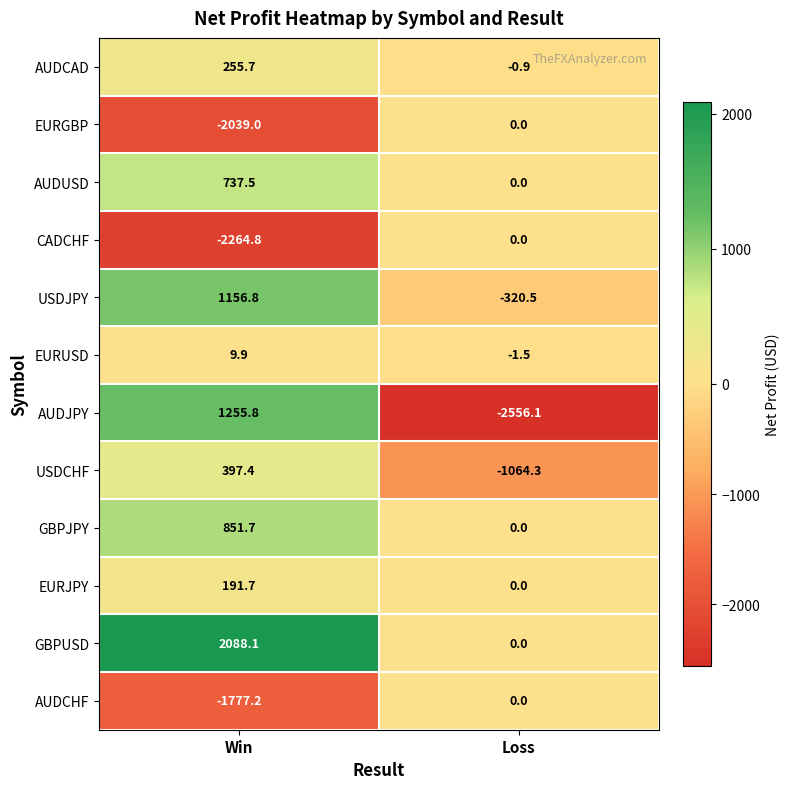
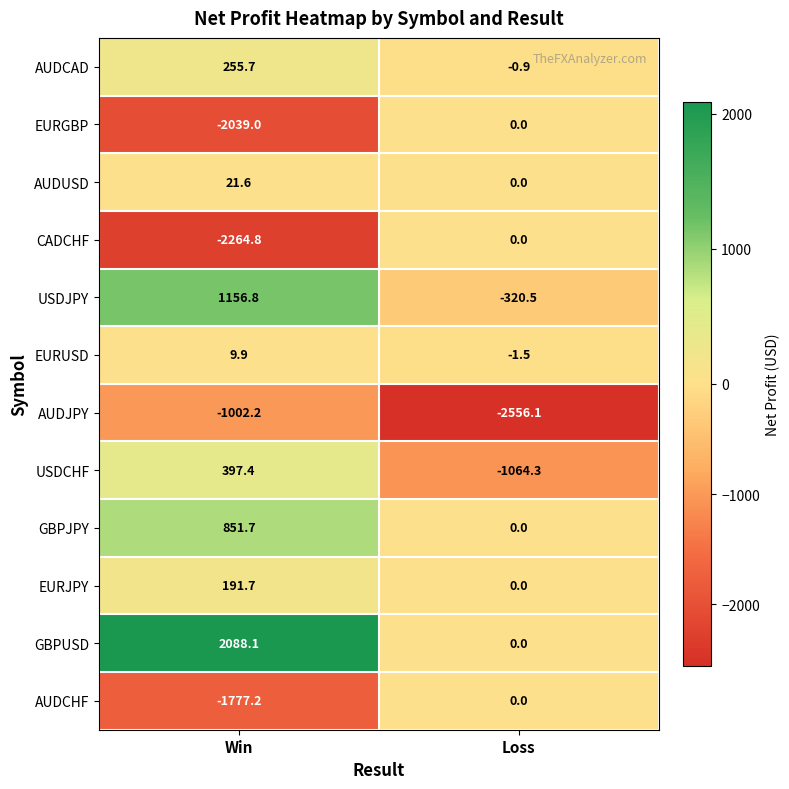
AUDUSD, Win: 737.5 -> 21.6
AUDJPY, Win: 1255.8 -> -1002.2
